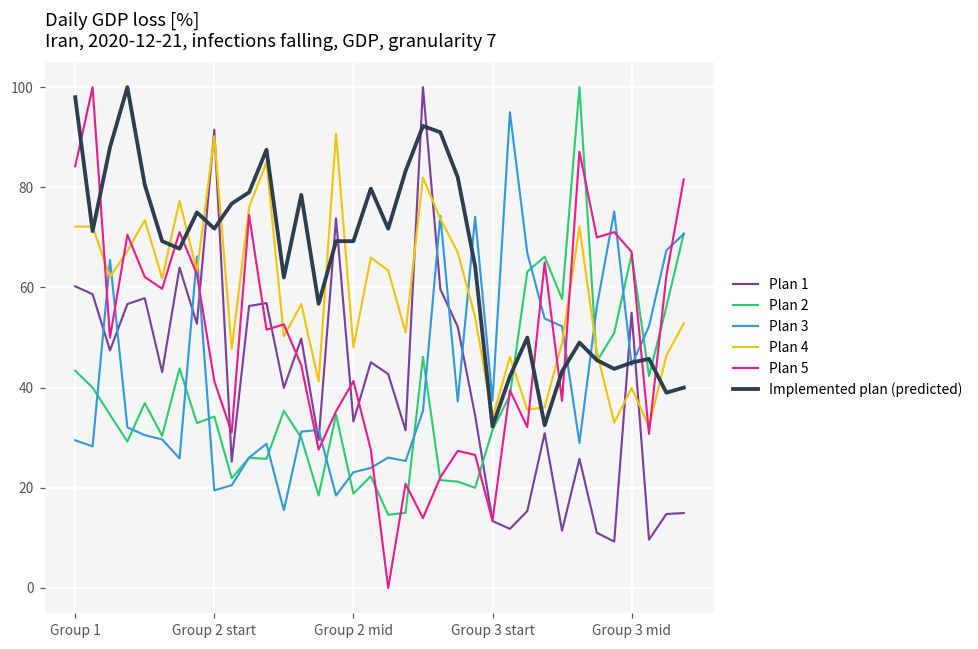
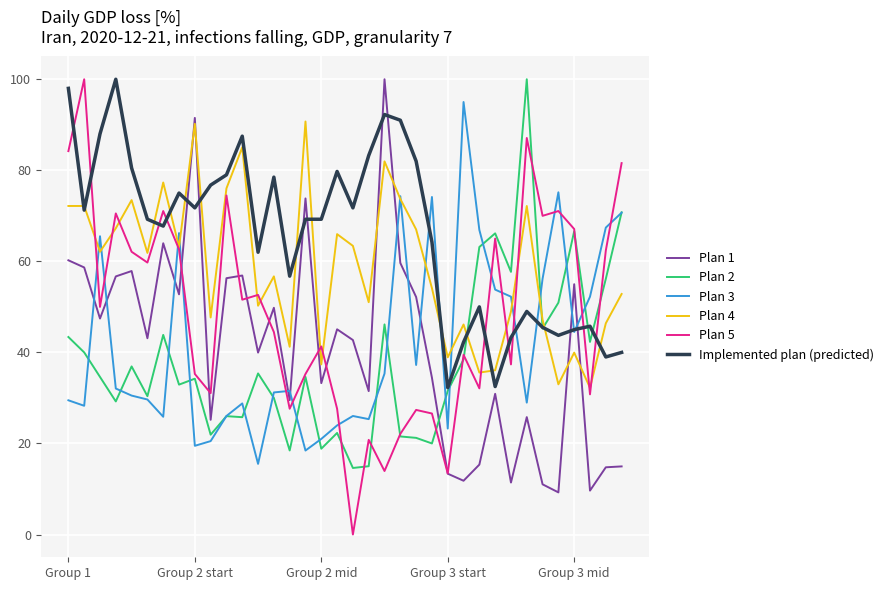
Plan 5, Group 2 start: 41 -> 35
Plan 3, Group 2 mid: 23 -> 21
Plan 4, Group 2 mid: 48 -> 37
Plan 3, Group 3 start: 37 -> 23
Plan 4, Group 3 start: 34 -> 39
